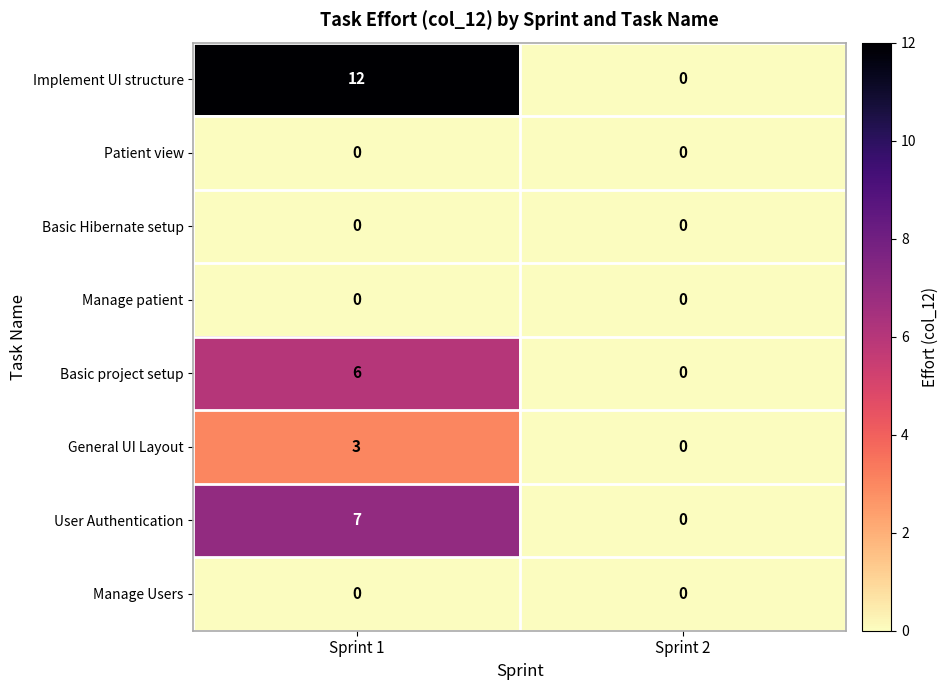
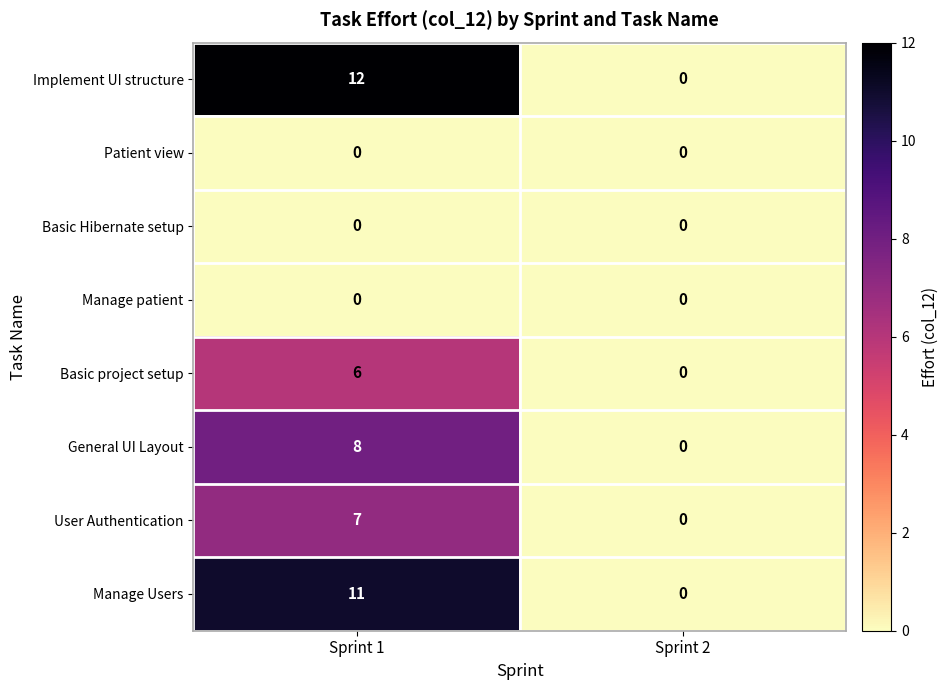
General UI Layout, Sprint 1: 3 -> 8
Manage Users, Sprint 1: 0 -> 11
